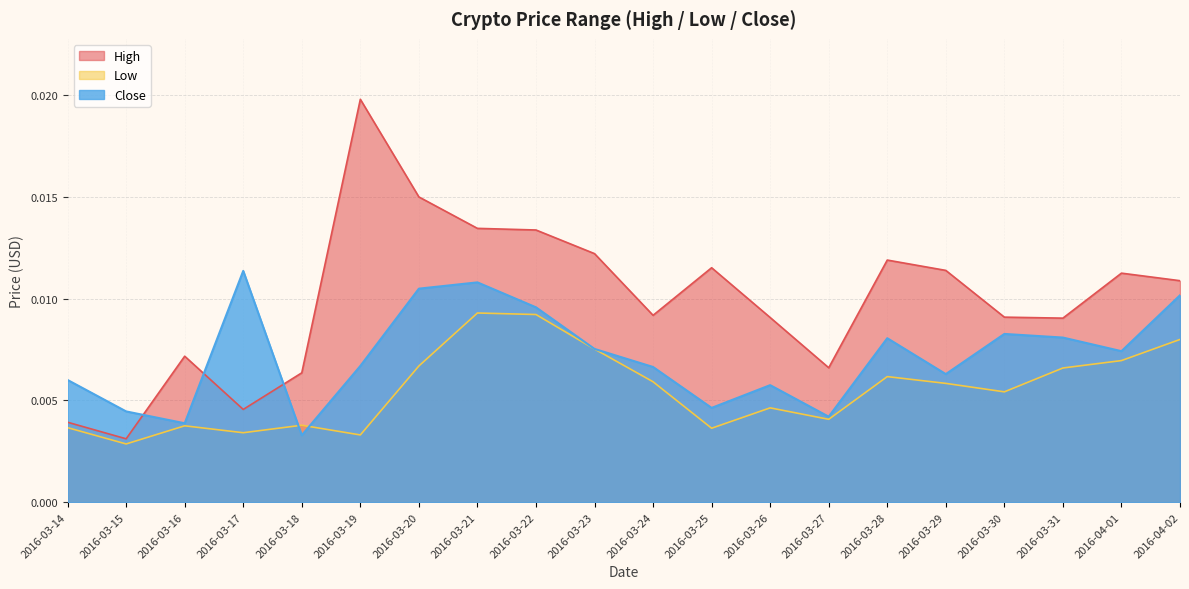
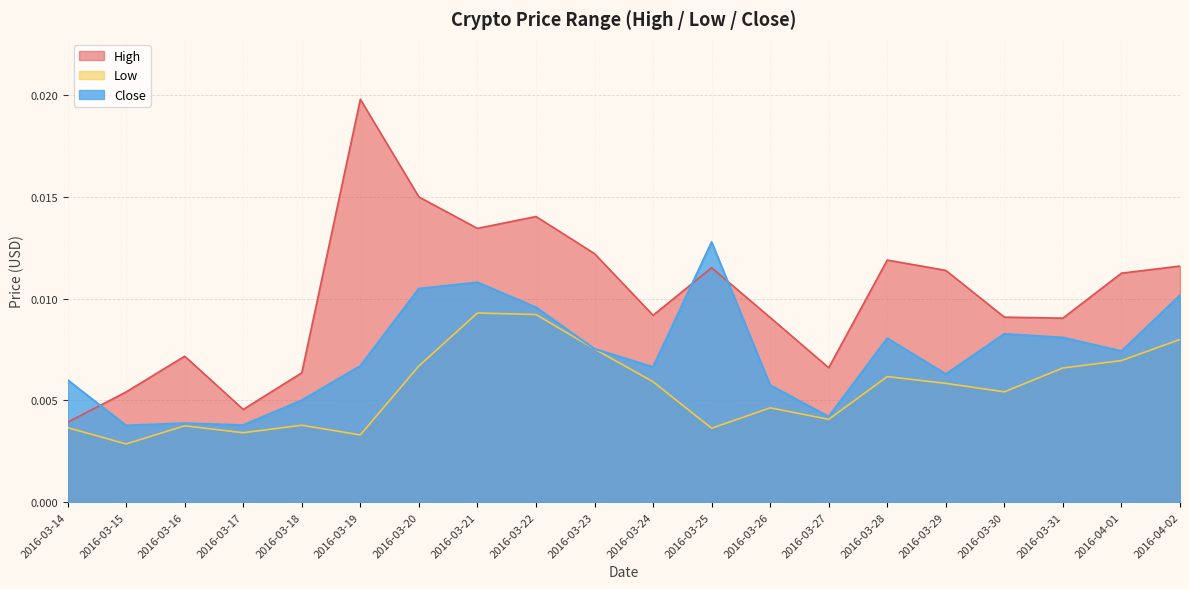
High, 2016-03-15: 0.0031 -> 0.0054
Close, 2016-03-15: 0.0045 -> 0.0038
Close, 2016-03-17: 0.0114 -> 0.0038
Close, 2016-03-18: 0.0033 -> 0.0050
High, 2016-03-22: 0.0134 -> 0.0140
Close, 2016-03-25: 0.0046 -> 0.0128
High, 2016-04-02: 0.0109 -> 0.0116
